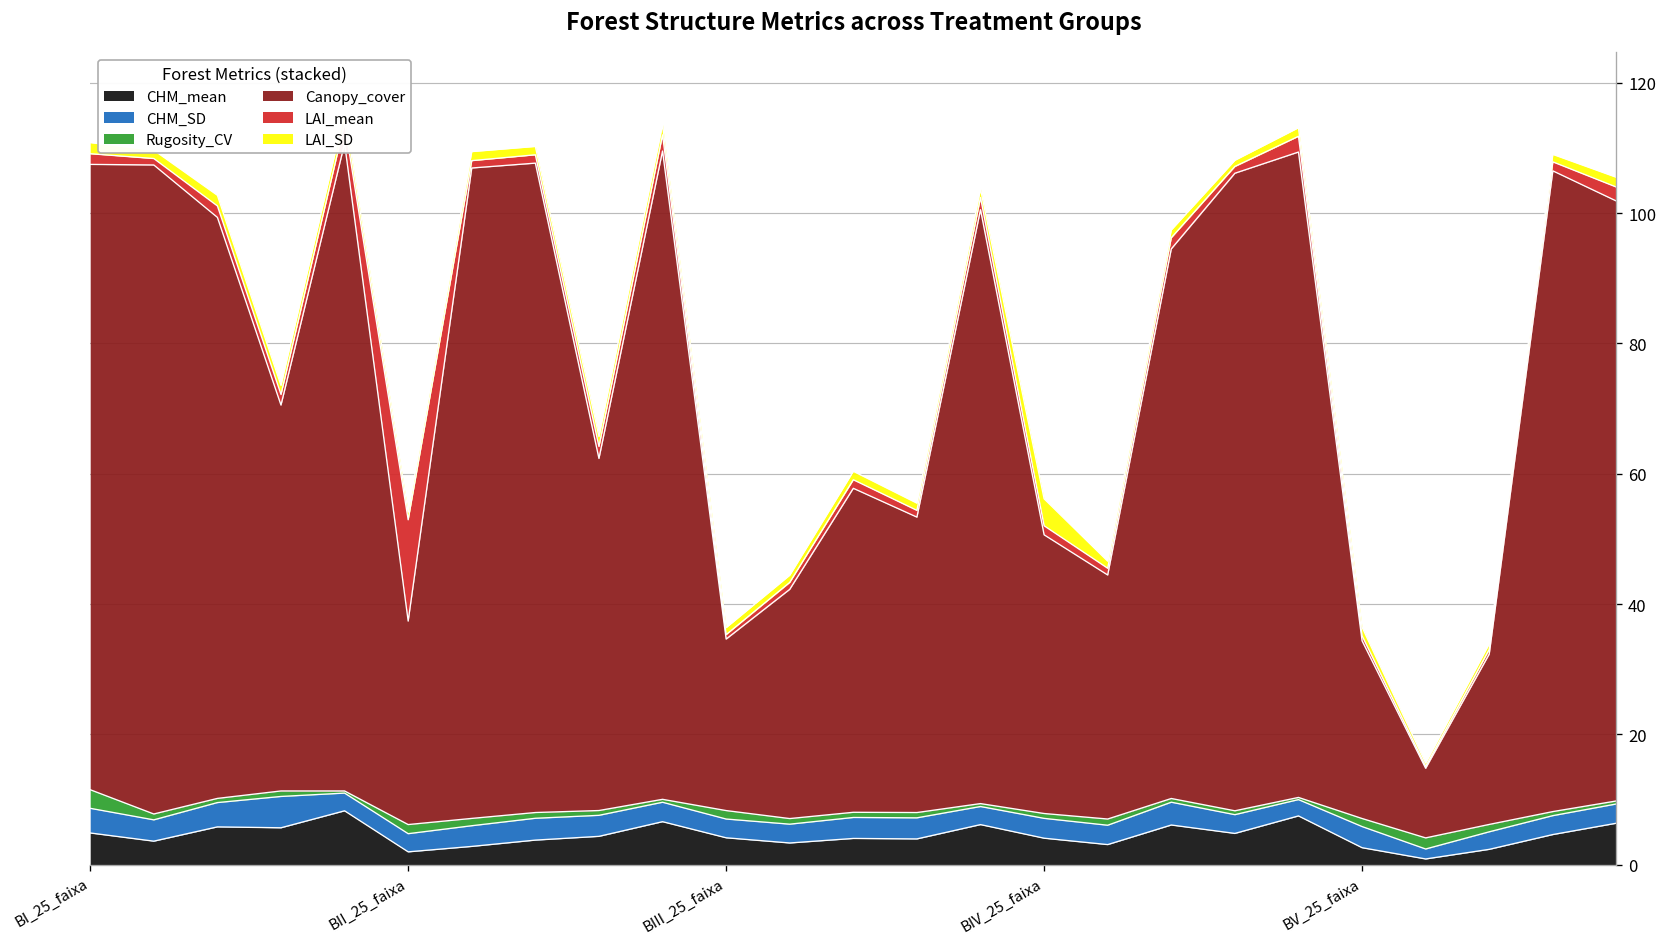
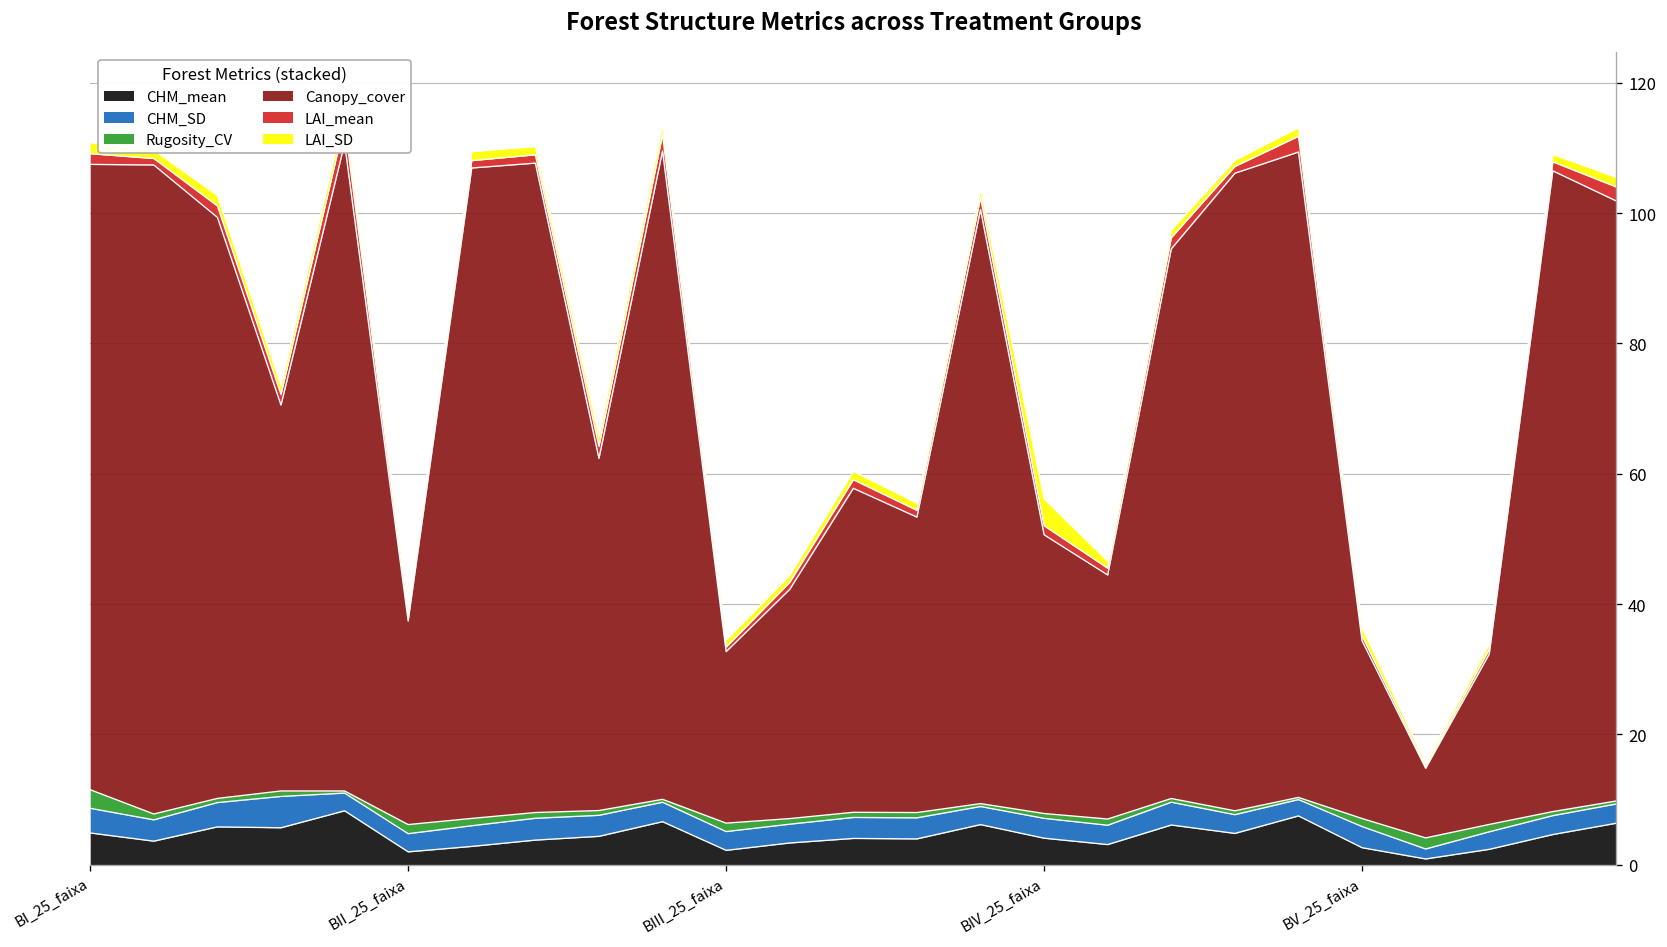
LAI_mean, BII_25_faixa: 16 -> 1
CHM_mean, BIII_25_faixa: 4 -> 2
